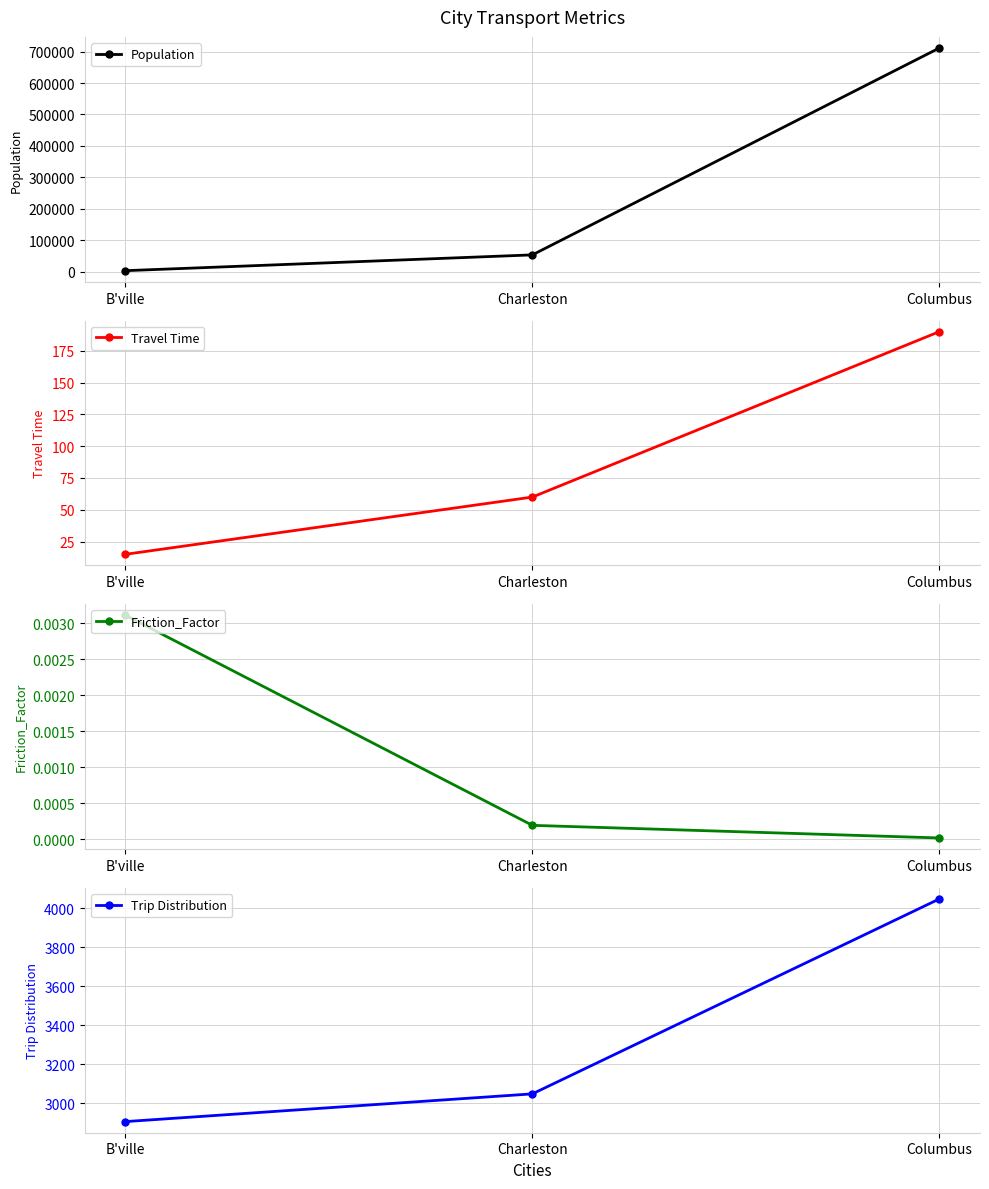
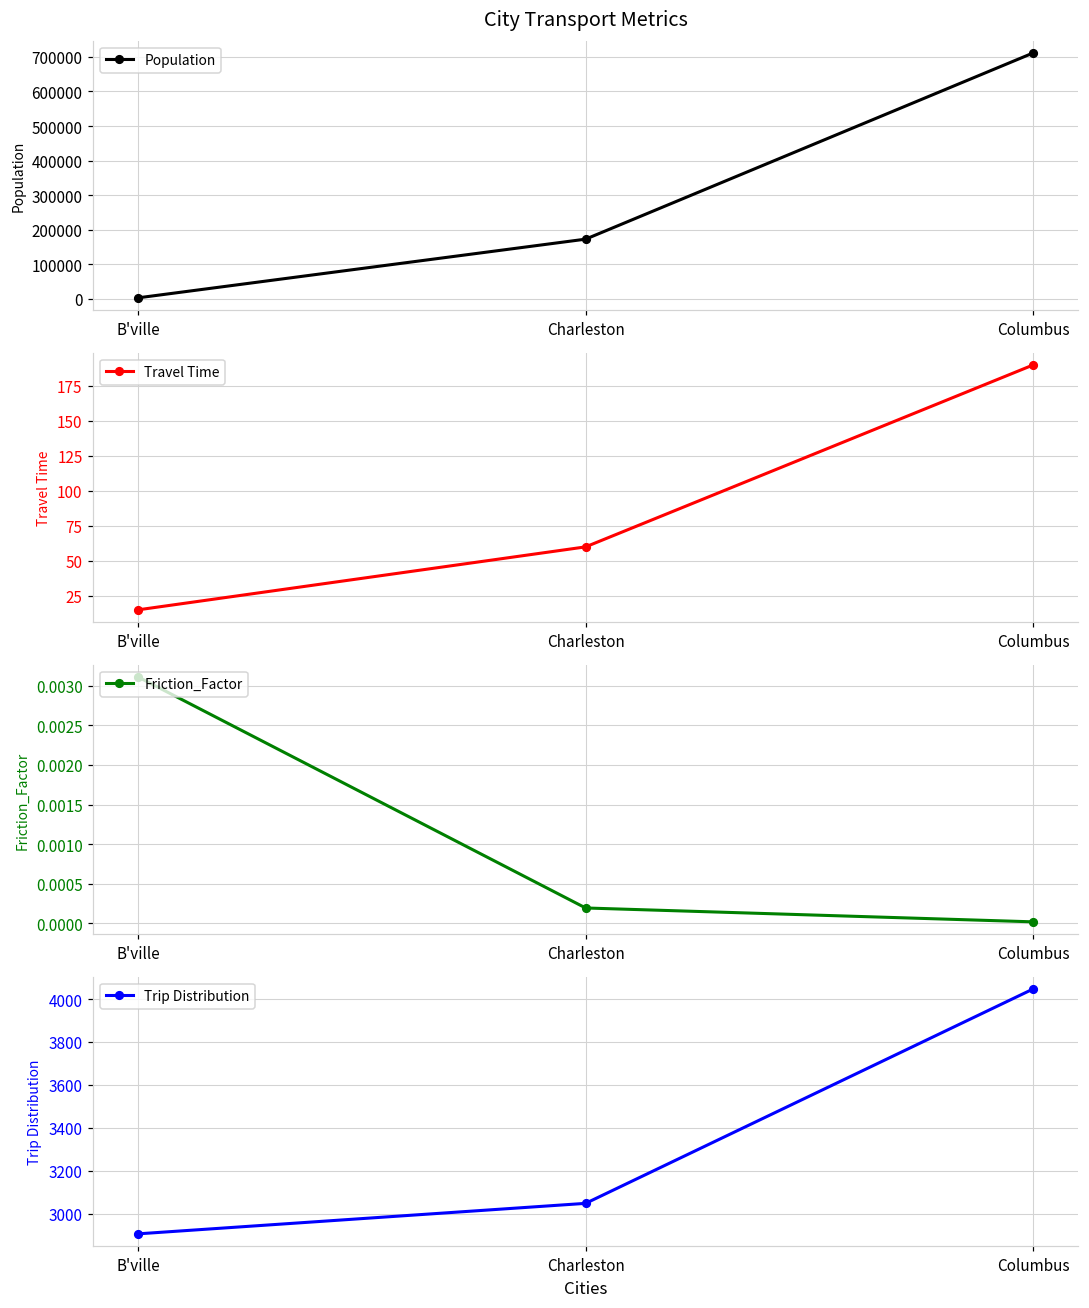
City Transport Metrics, Charleston: 50000 -> 170000
